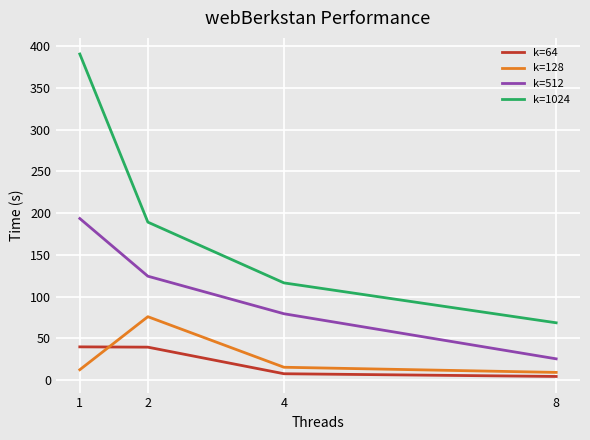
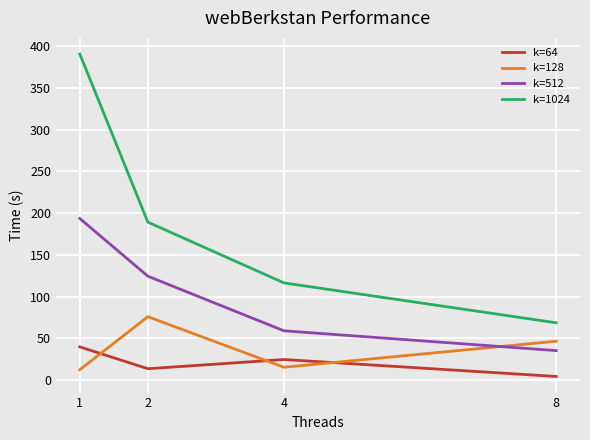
k=64, 2: 40 -> 10
k=64, 4: 10 -> 20
k=512, 4: 80 -> 60
k=128, 8: 10 -> 50
k=512, 8: 30 -> 40
